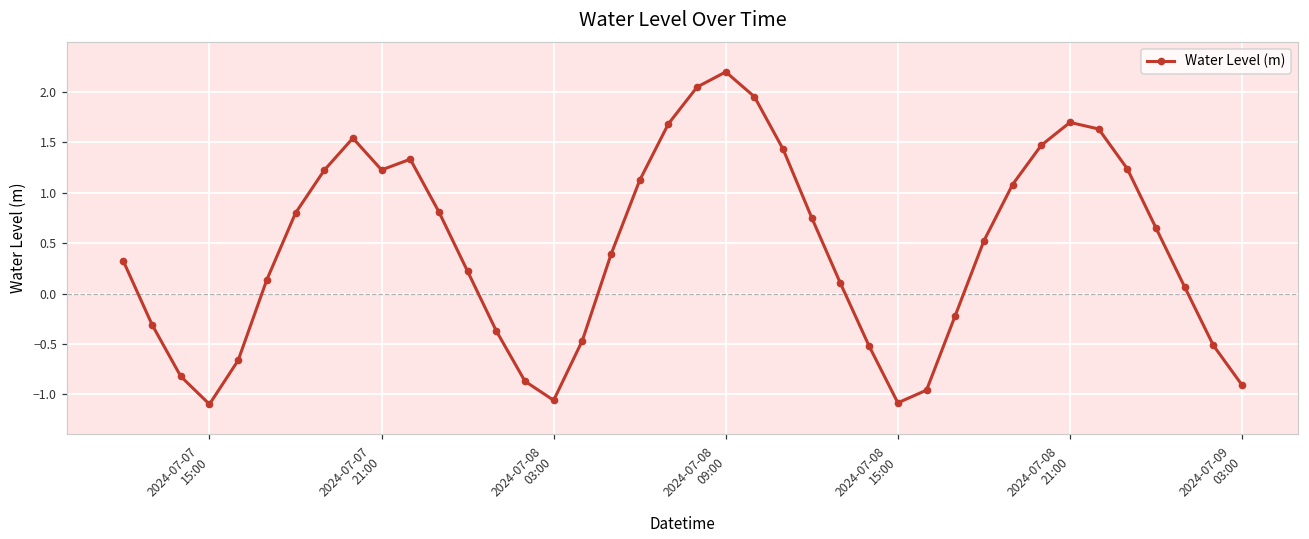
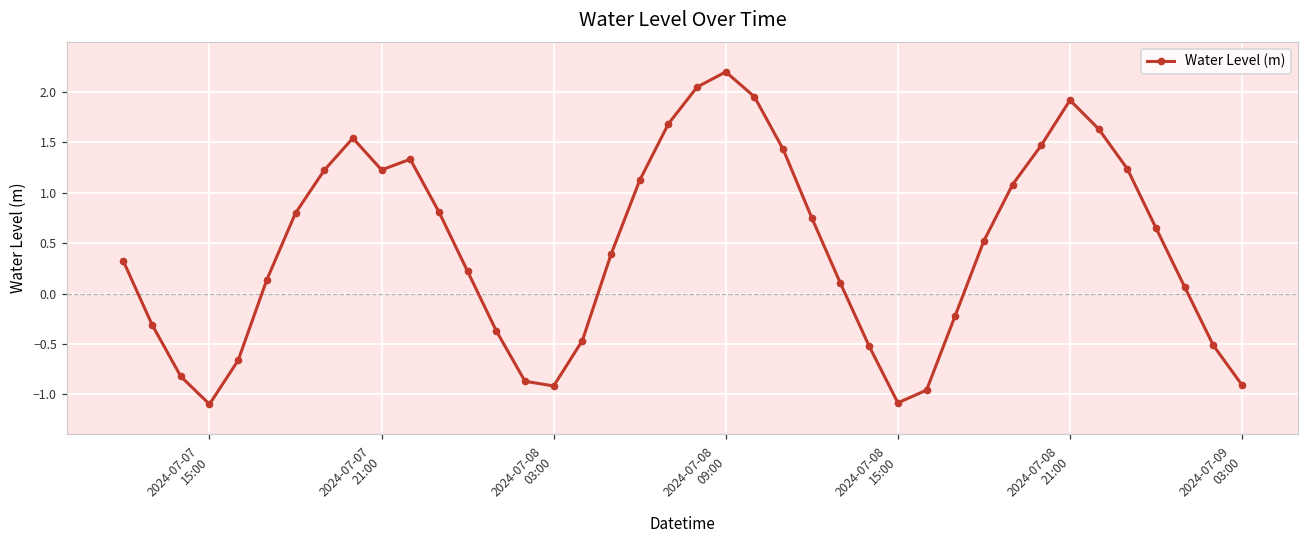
2024-07-08 03:00: -1.1 -> -0.9
2024-07-08 21:00: 1.7 -> 1.9
